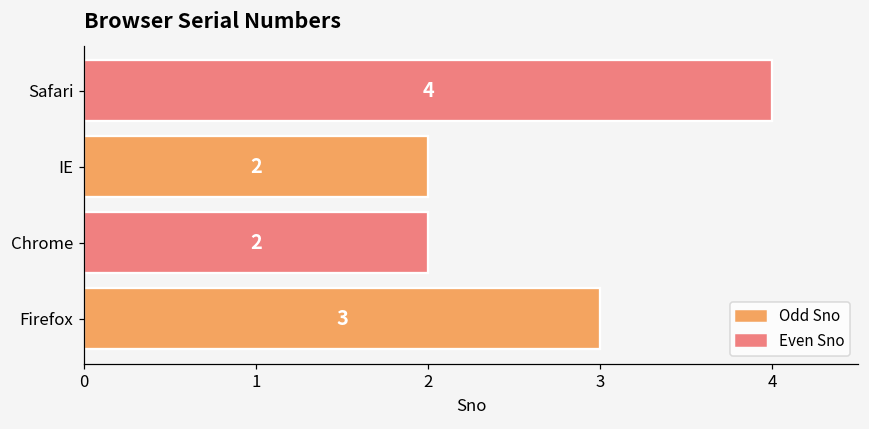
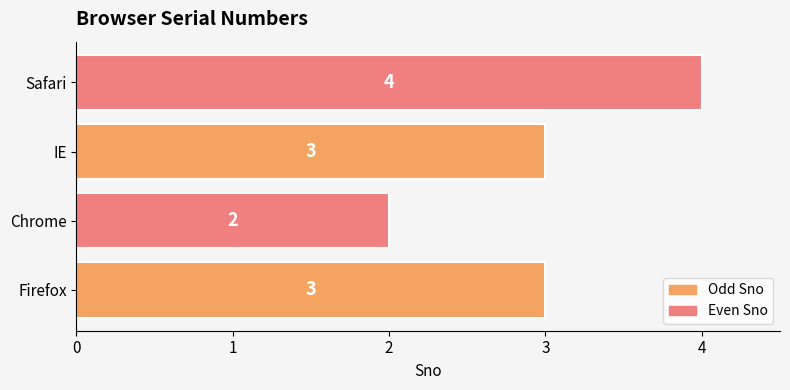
IE: 2 -> 3
